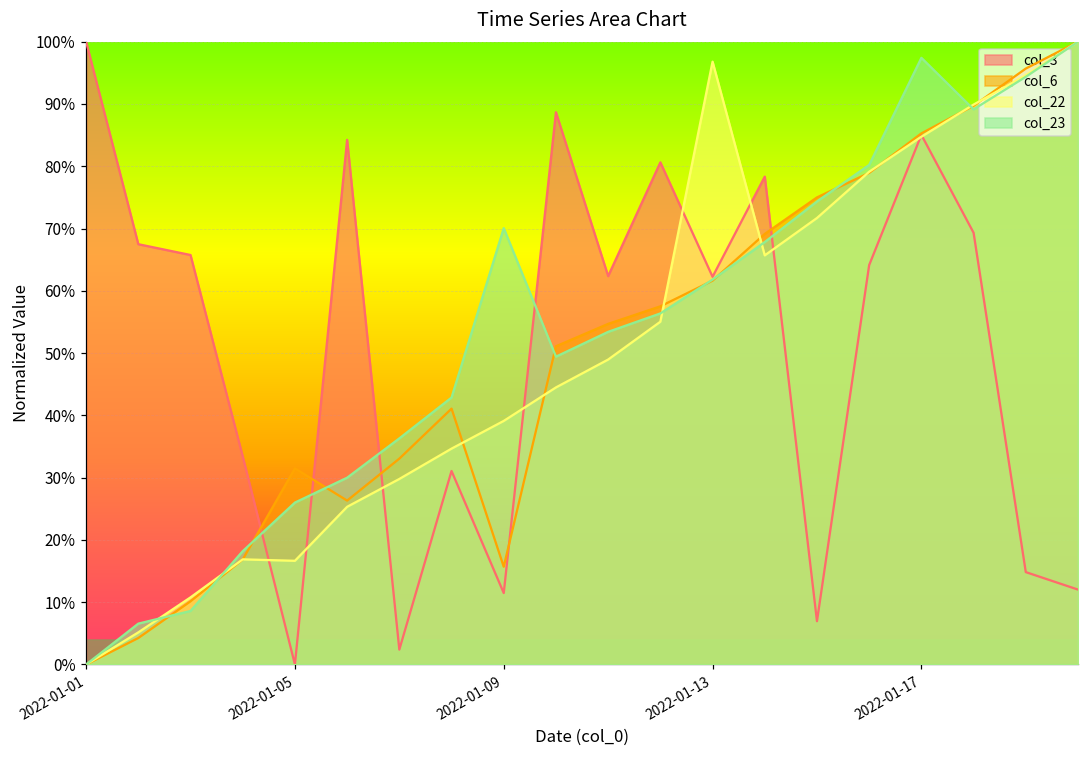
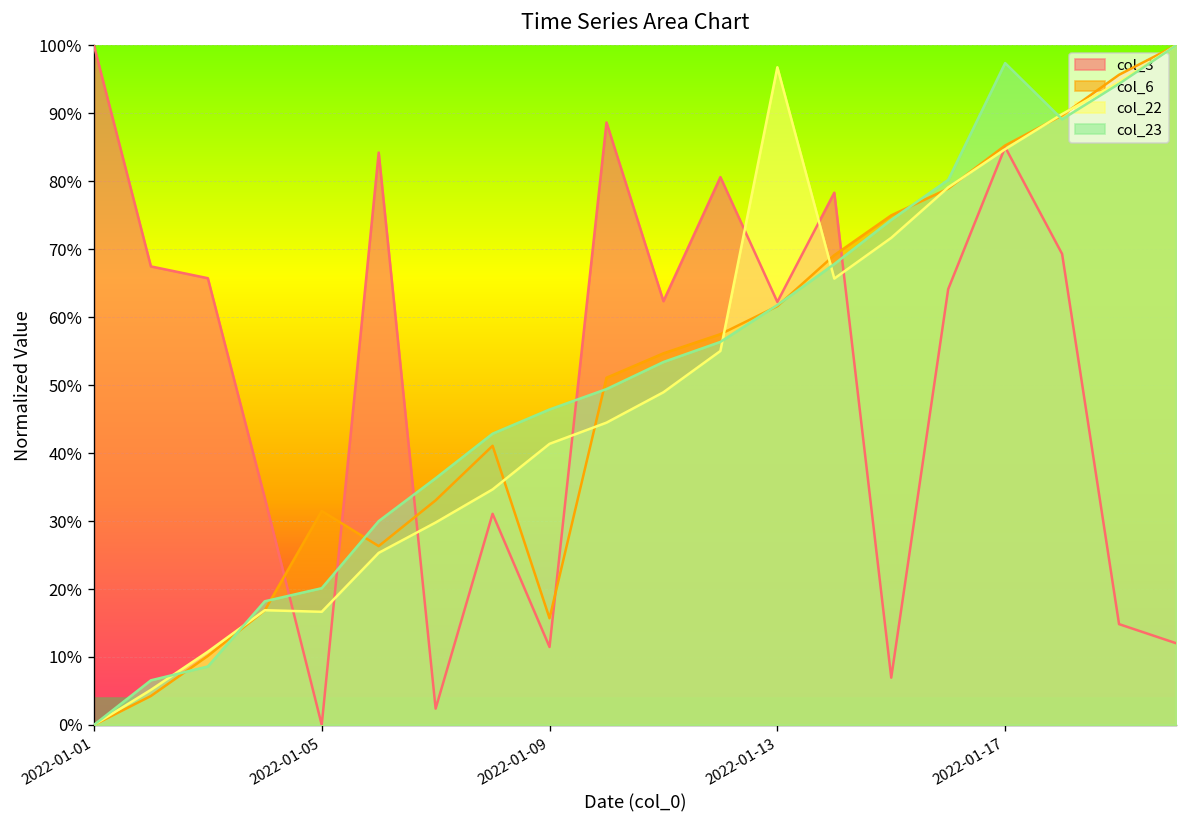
col_23, 2022-01-05: 26% -> 20%
col_22, 2022-01-09: 39% -> 41%
col_23, 2022-01-09: 70% -> 46%
